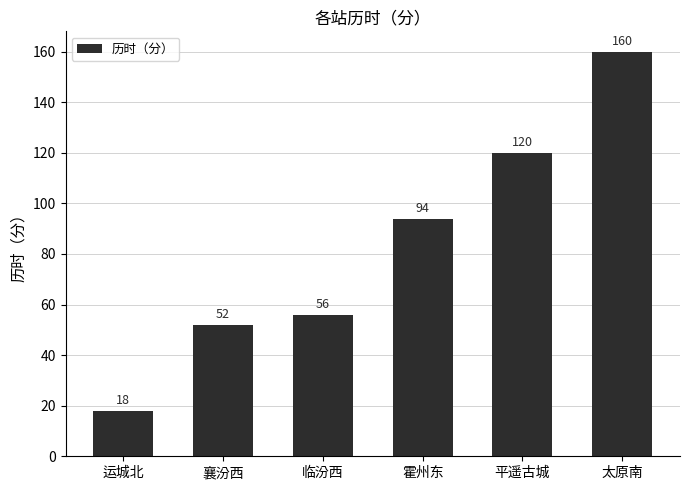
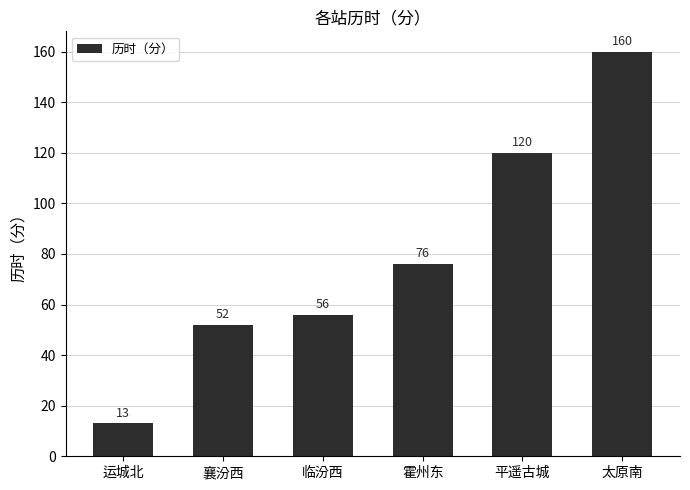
运城北: 18 -> 13
霍州东: 94 -> 76
